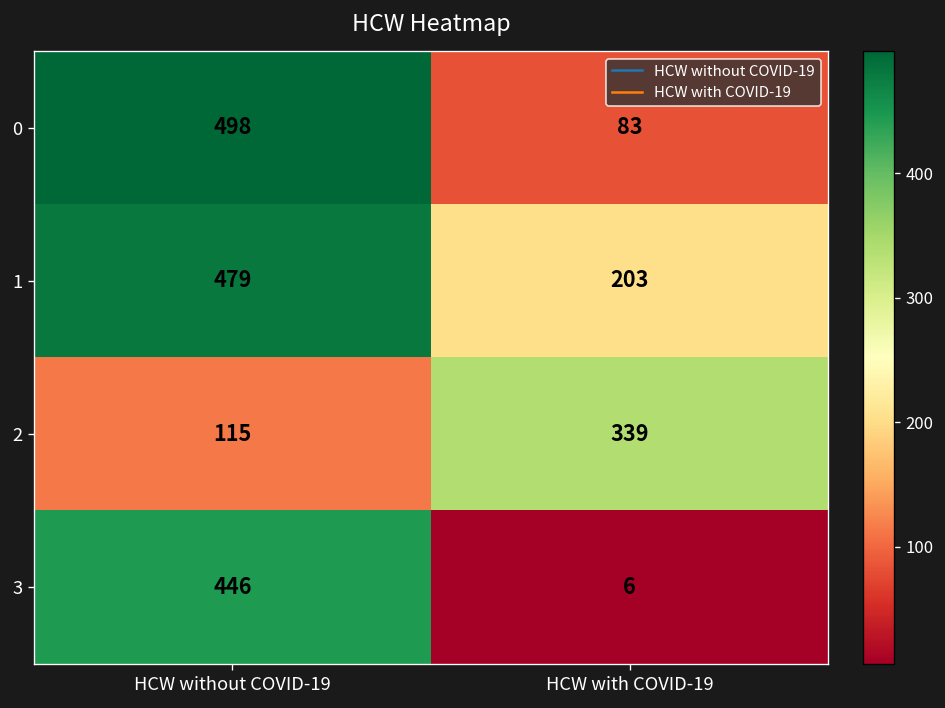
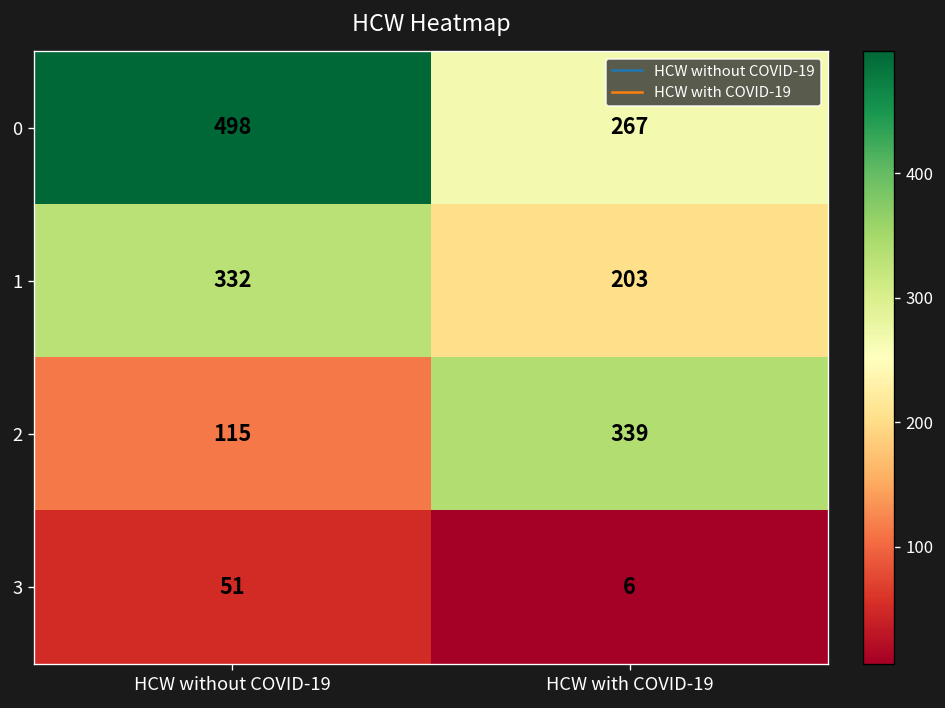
0, HCW with COVID-19: 83 -> 267
1, HCW without COVID-19: 479 -> 332
3, HCW without COVID-19: 446 -> 51
